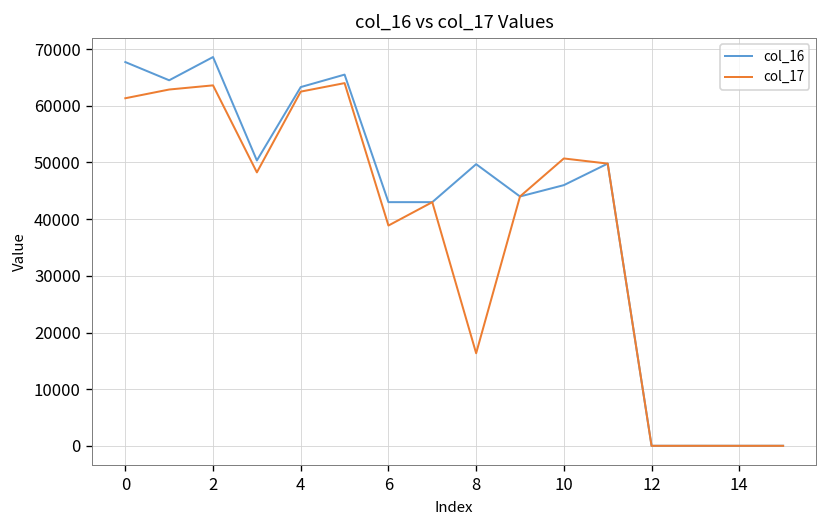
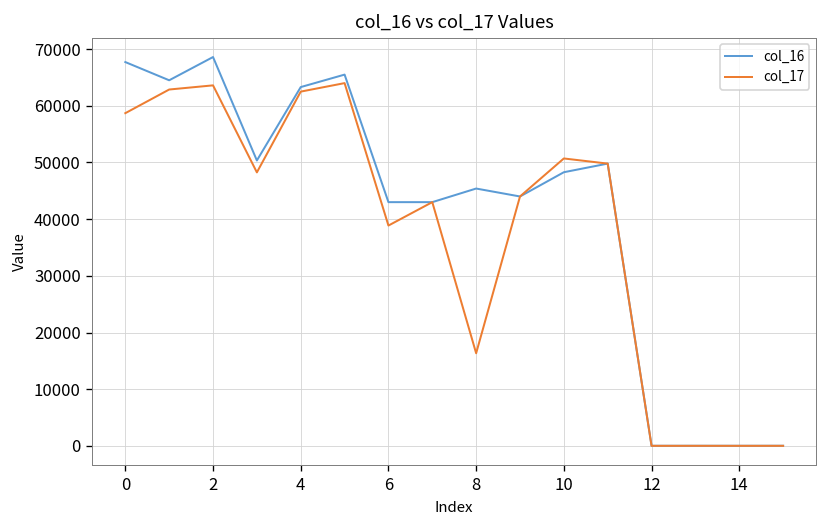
col_17, 0: 61000 -> 59000
col_16, 8: 50000 -> 45000
col_16, 10: 46000 -> 48000
